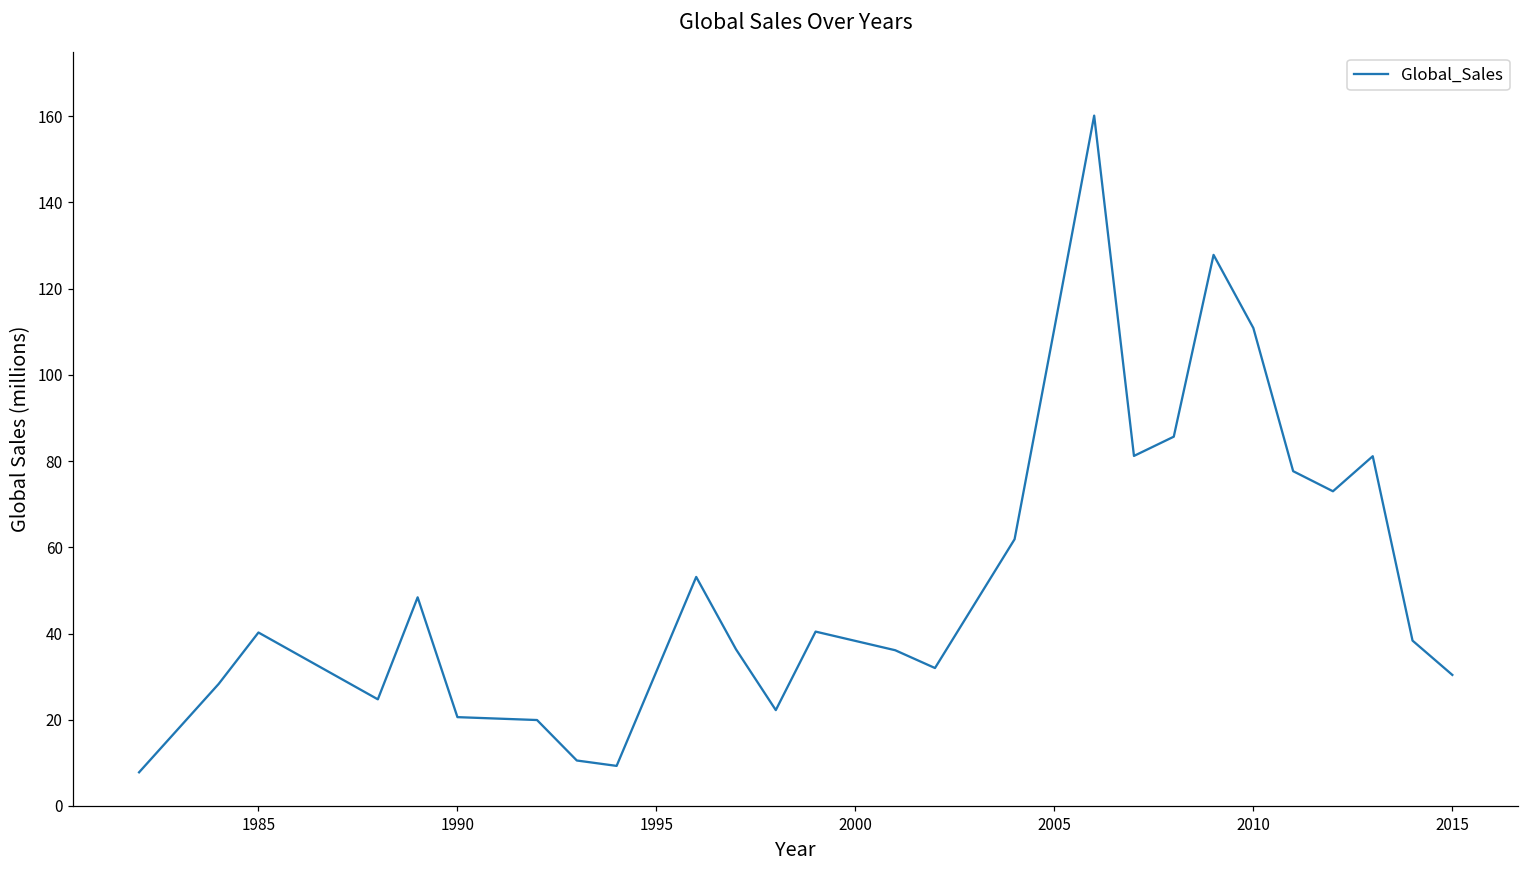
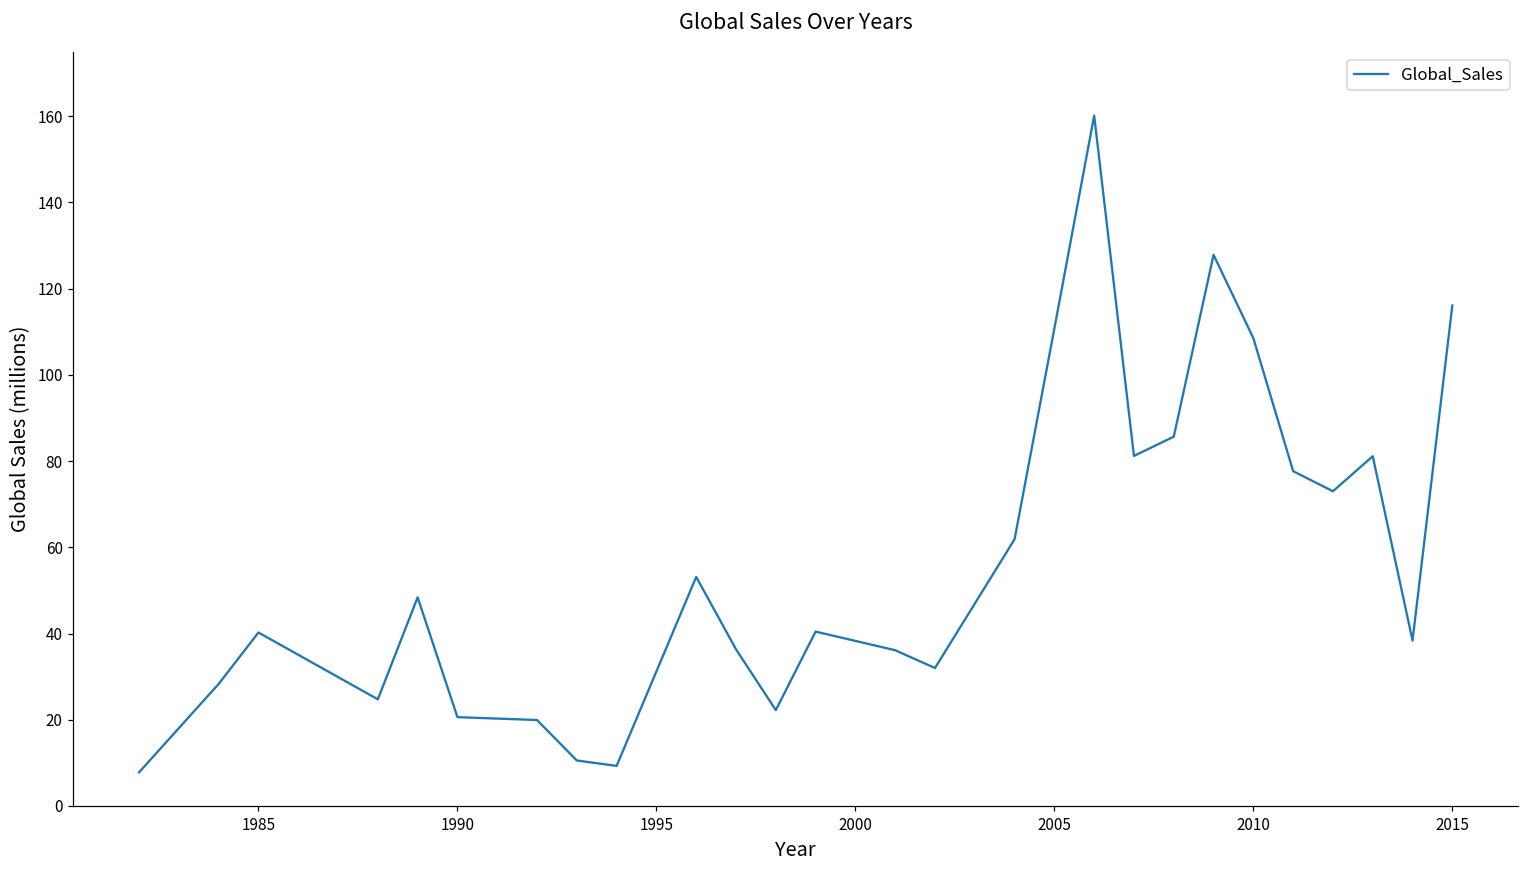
2010: 111 -> 109
2015: 30 -> 116
